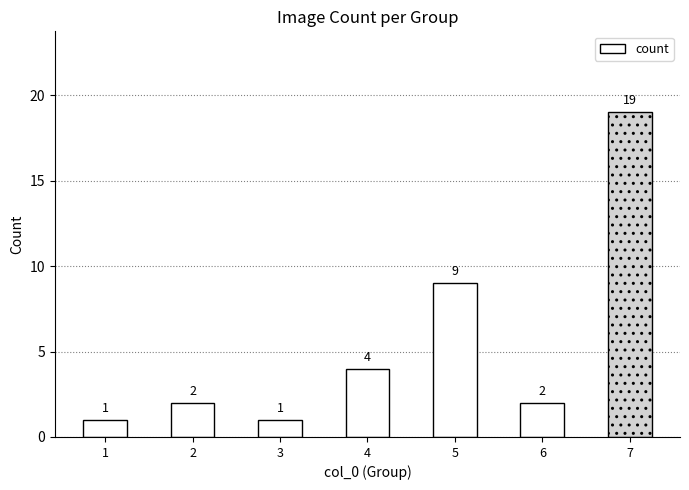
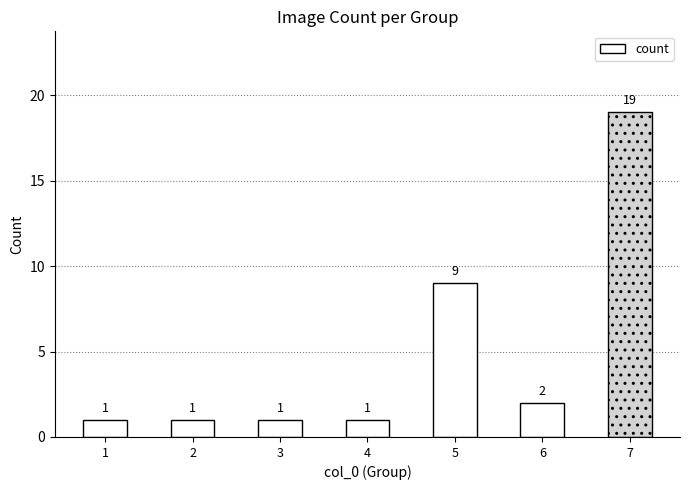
2: 2 -> 1
4: 4 -> 1
